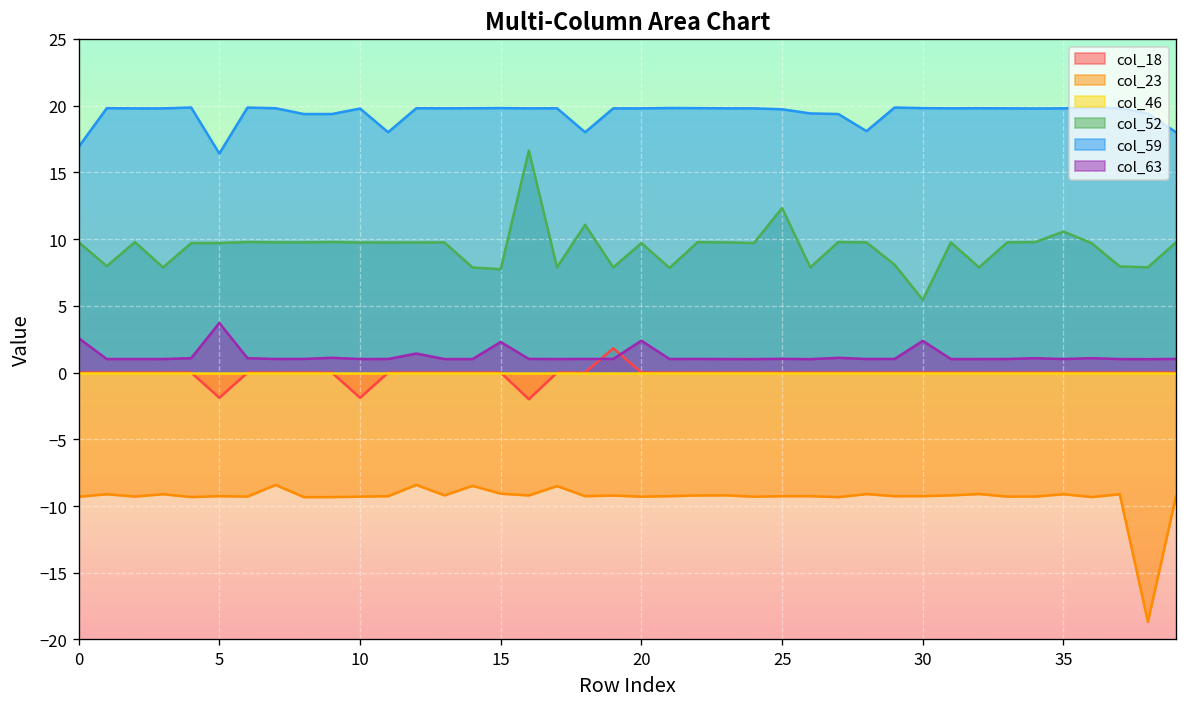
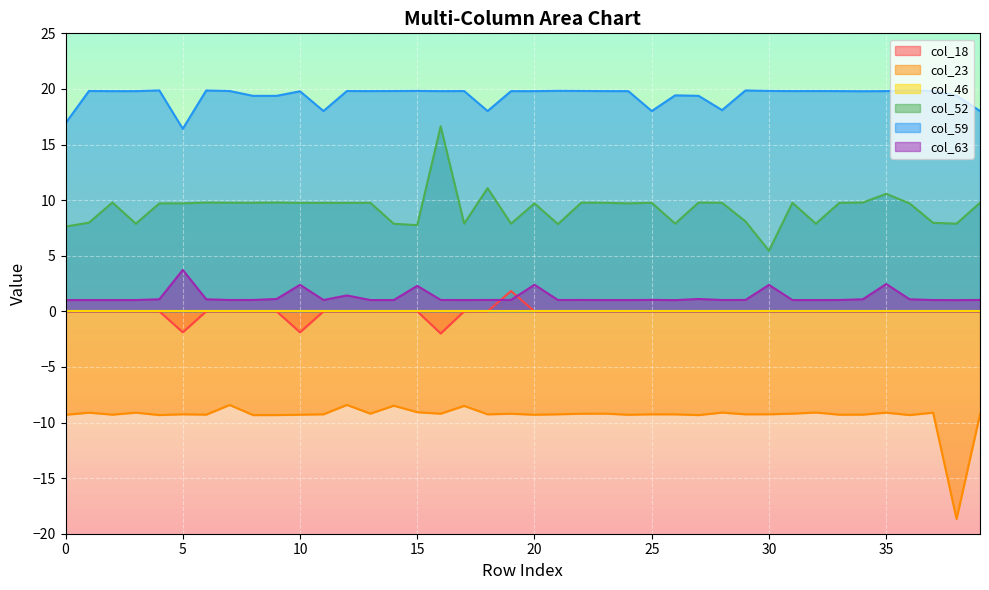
col_52, 0: 9.8 -> 7.6
col_63, 0: 2.6 -> 1.0
col_63, 10: 1.0 -> 2.4
col_52, 25: 12.3 -> 9.8
col_59, 25: 19.7 -> 18.0
col_63, 35: 1.0 -> 2.5
